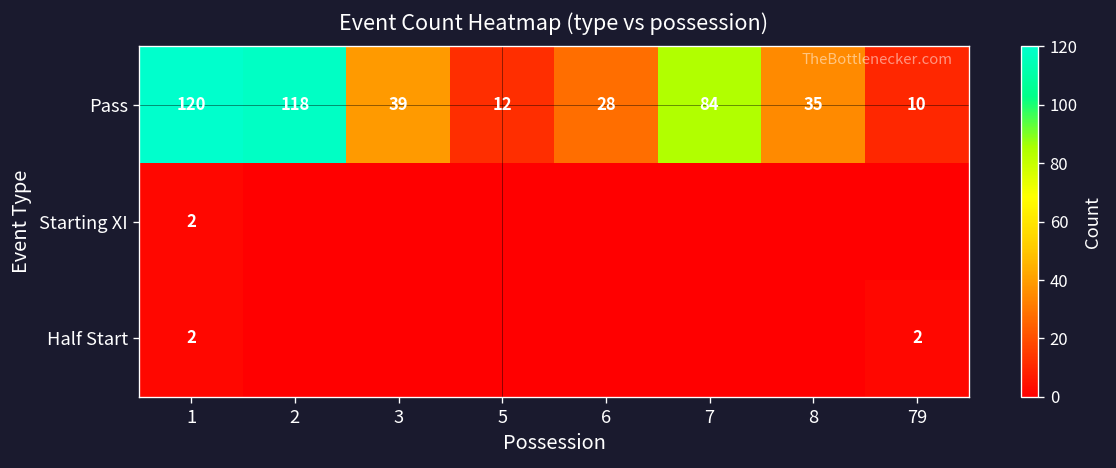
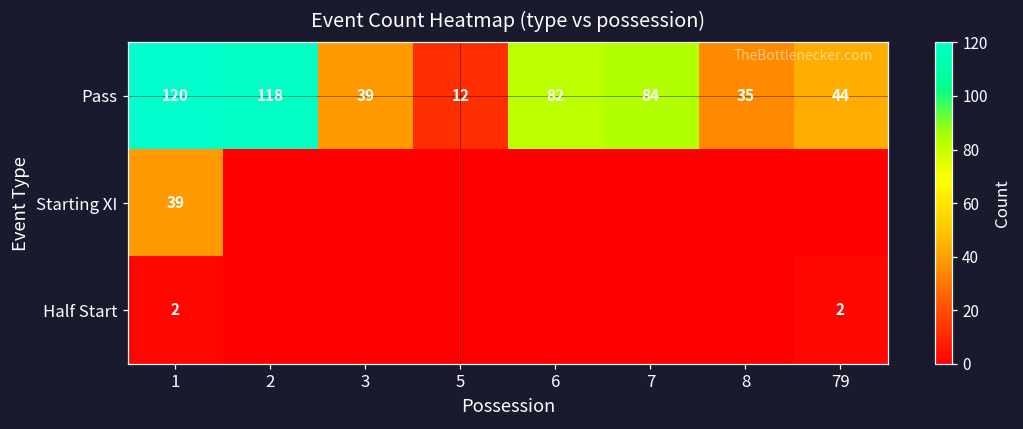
Pass, 6: 28 -> 82
Pass, 79: 10 -> 44
Starting XI, 1: 2 -> 39
